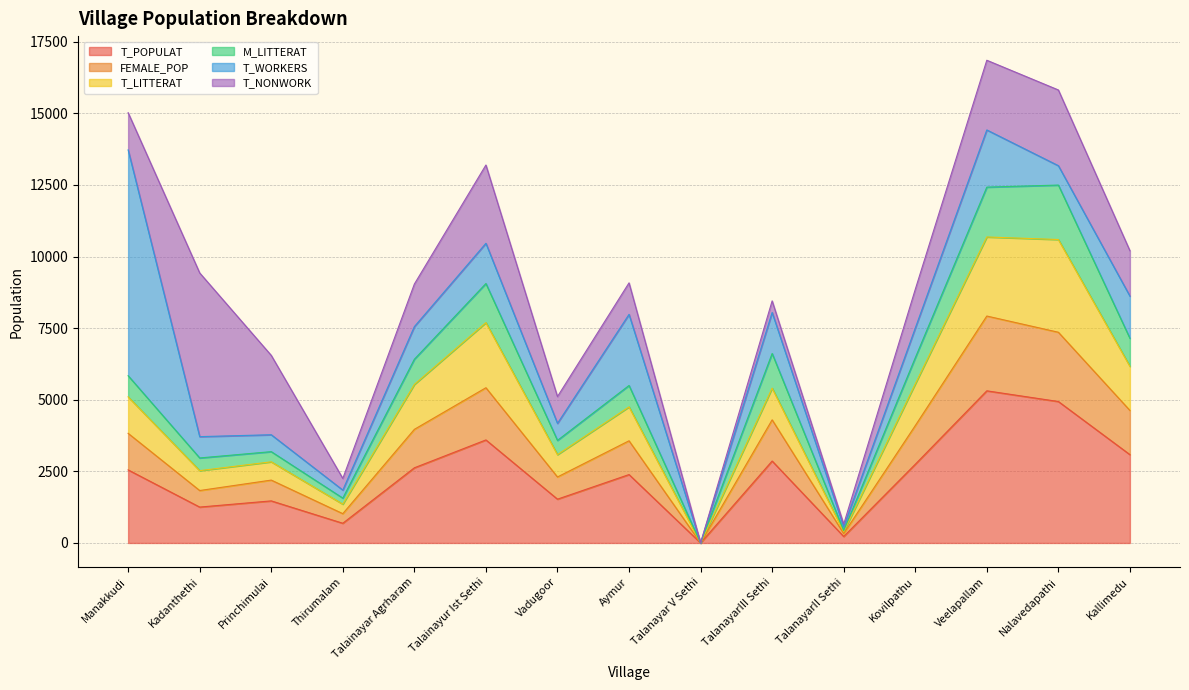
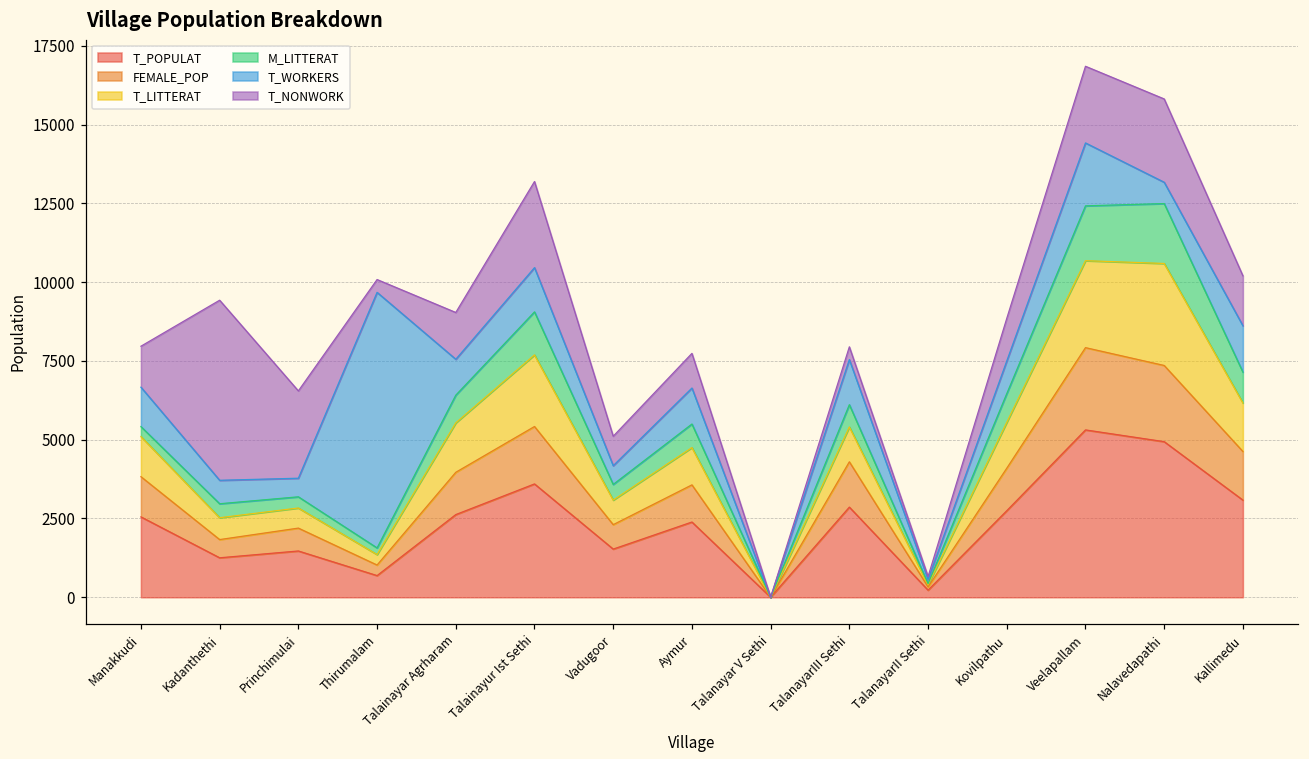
M_LITTERAT, Manakkudi: 700 -> 300
T_WORKERS, Manakkudi: 7900 -> 1300
T_WORKERS, Thirumalam: 300 -> 8100
T_WORKERS, Aymur: 2500 -> 1100
M_LITTERAT, TalanayarIII Sethi: 1200 -> 700
